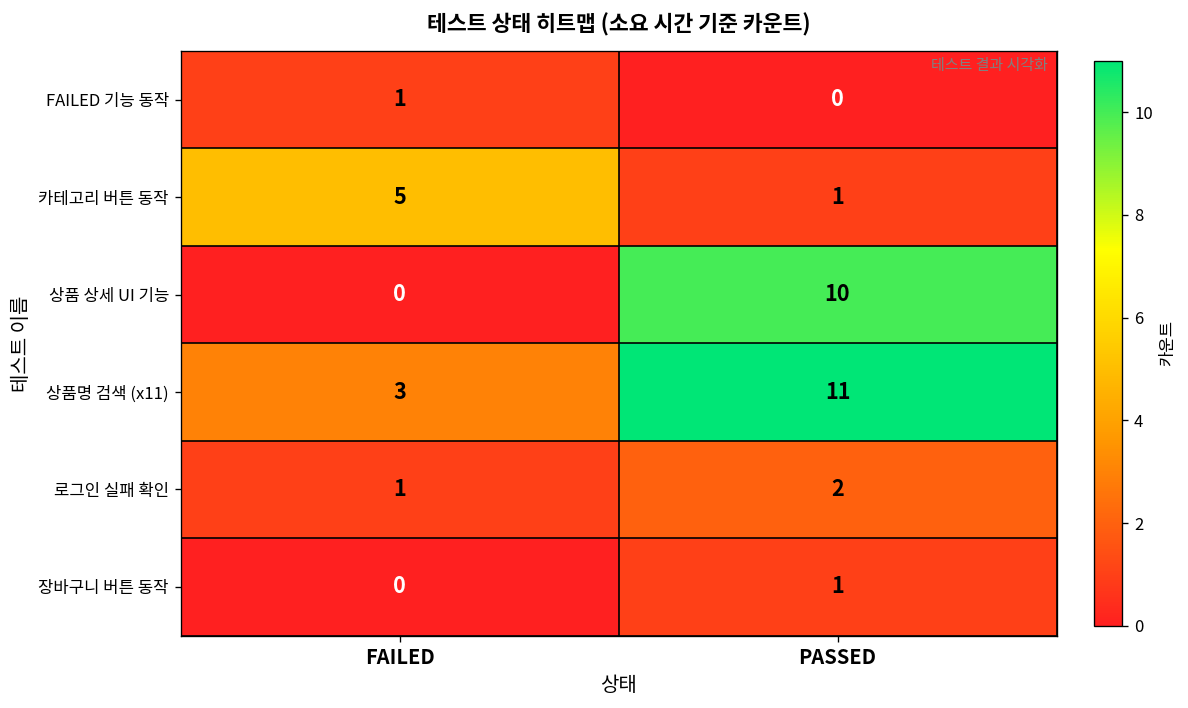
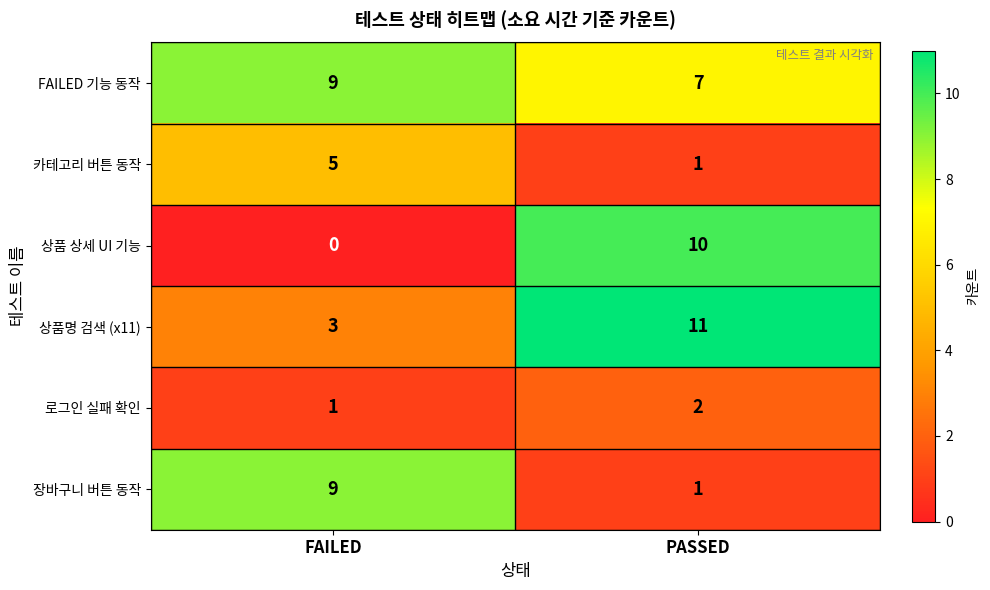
FAILED 기능 동작, FAILED: 1 -> 9
FAILED 기능 동작, PASSED: 0 -> 7
장바구니 버튼 동작, FAILED: 0 -> 9
